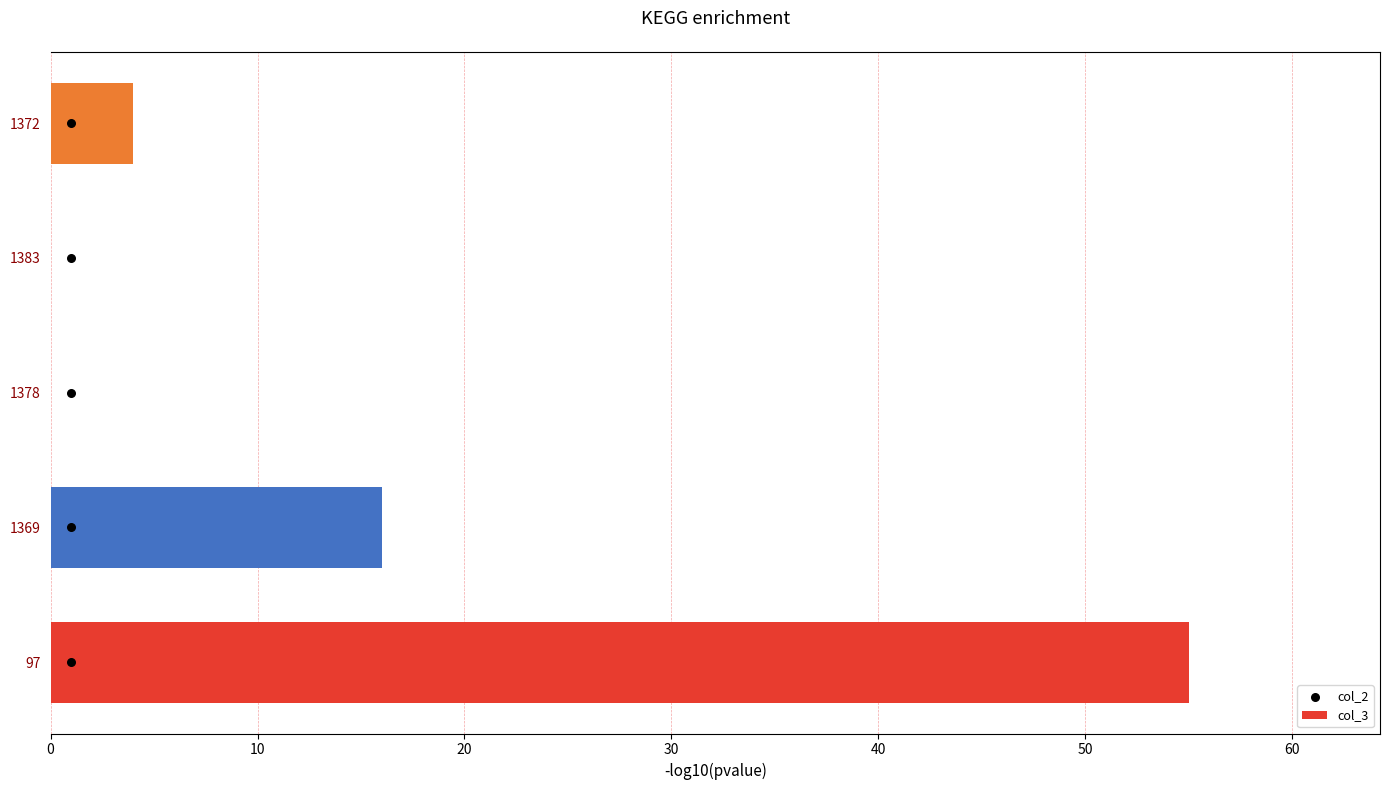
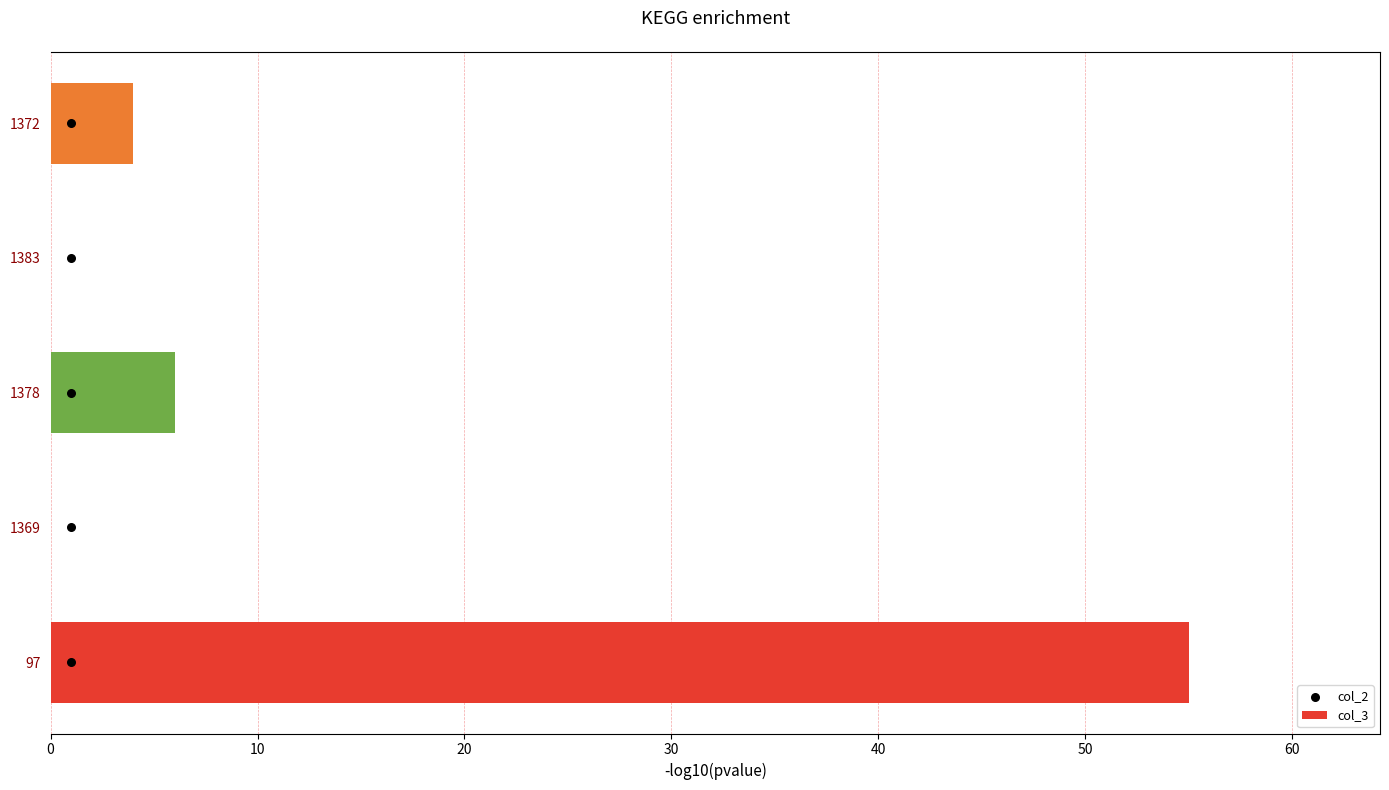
col_3, 1378: 0 -> 6
col_3, 1369: 16 -> 0
